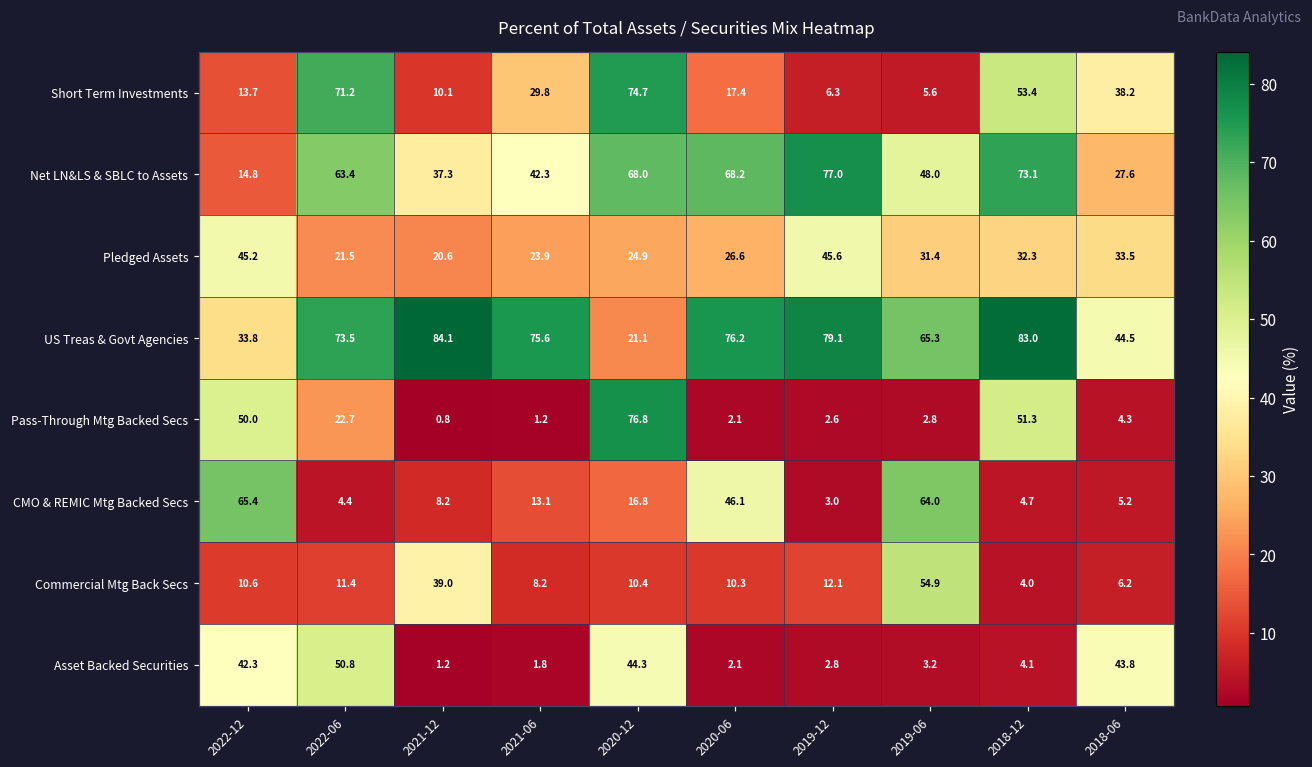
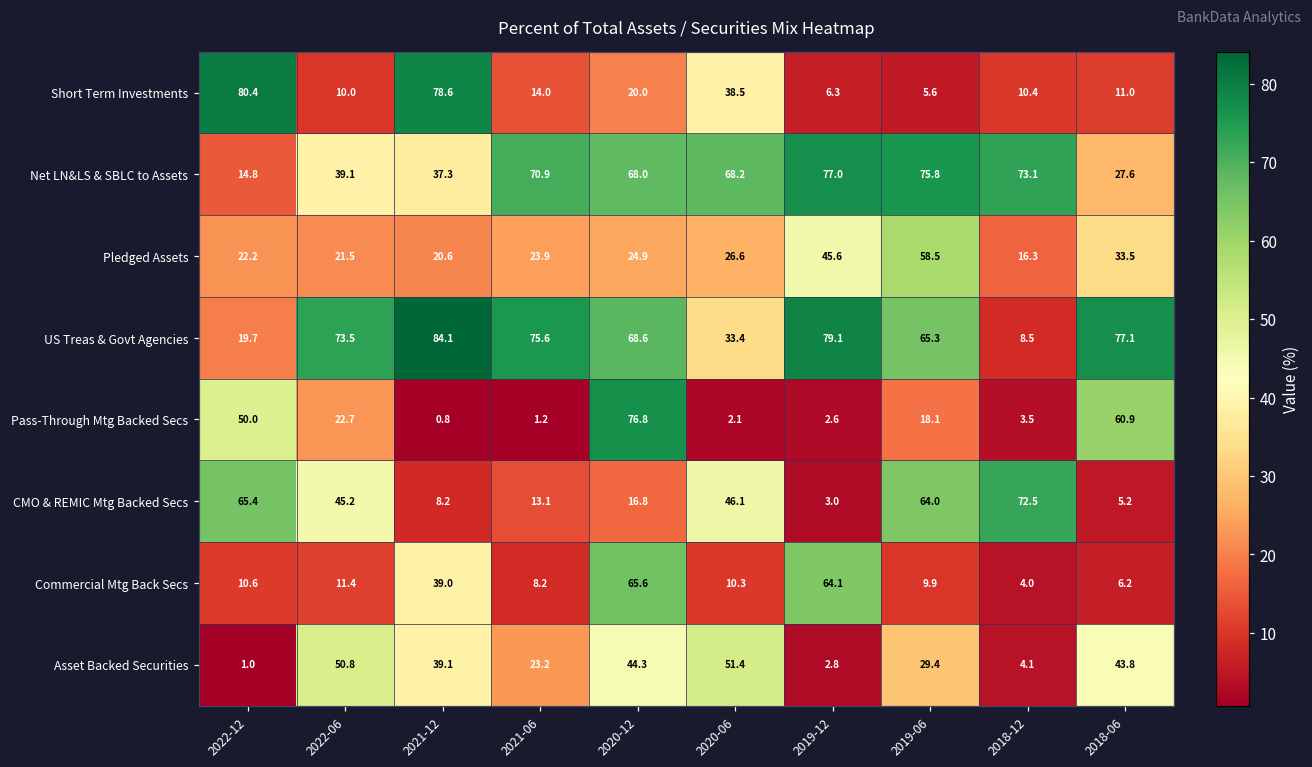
Short Term Investments, 2022-12: 13.7 -> 80.4
Short Term Investments, 2022-06: 71.2 -> 10.0
Short Term Investments, 2021-12: 10.1 -> 78.6
Short Term Investments, 2021-06: 29.8 -> 14.0
Short Term Investments, 2020-12: 74.7 -> 20.0
Short Term Investments, 2020-06: 17.4 -> 38.5
Short Term Investments, 2018-12: 53.4 -> 10.4
Short Term Investments, 2018-06: 38.2 -> 11.0
Net LN&LS & SBLC to Assets, 2022-06: 63.4 -> 39.1
Net LN&LS & SBLC to Assets, 2021-06: 42.3 -> 70.9
Net LN&LS & SBLC to Assets, 2019-06: 48.0 -> 75.8
Pledged Assets, 2022-12: 45.2 -> 22.2
Pledged Assets, 2019-06: 31.4 -> 58.5
Pledged Assets, 2018-12: 32.3 -> 16.3
US Treas & Govt Agencies, 2022-12: 33.8 -> 19.7
US Treas & Govt Agencies, 2020-12: 21.1 -> 68.6
US Treas & Govt Agencies, 2020-06: 76.2 -> 33.4
US Treas & Govt Agencies, 2018-12: 83.0 -> 8.5
US Treas & Govt Agencies, 2018-06: 44.5 -> 77.1
Pass-Through Mtg Backed Secs, 2019-06: 2.8 -> 18.1
Pass-Through Mtg Backed Secs, 2018-12: 51.3 -> 3.5
Pass-Through Mtg Backed Secs, 2018-06: 4.3 -> 60.9
CMO & REMIC Mtg Backed Secs, 2022-06: 4.4 -> 45.2
CMO & REMIC Mtg Backed Secs, 2018-12: 4.7 -> 72.5
Commercial Mtg Back Secs, 2020-12: 10.4 -> 65.6
Commercial Mtg Back Secs, 2019-12: 12.1 -> 64.1
Commercial Mtg Back Secs, 2019-06: 54.9 -> 9.9
Asset Backed Securities, 2022-12: 42.3 -> 1.0
Asset Backed Securities, 2021-12: 1.2 -> 39.1
Asset Backed Securities, 2021-06: 1.8 -> 23.2
Asset Backed Securities, 2020-06: 2.1 -> 51.4
Asset Backed Securities, 2019-06: 3.2 -> 29.4
